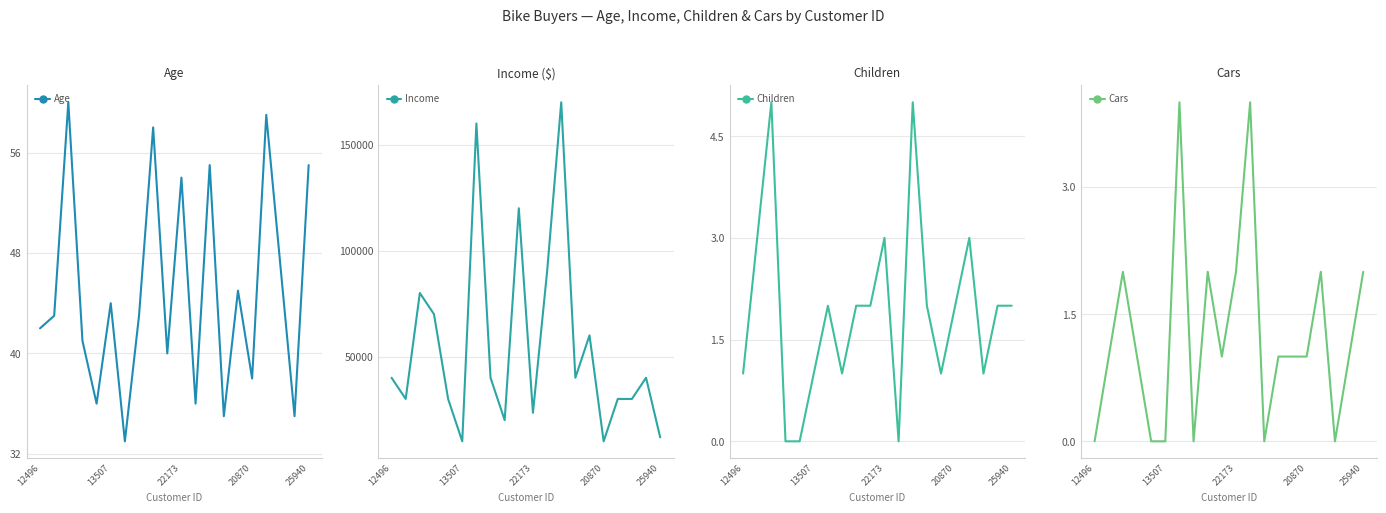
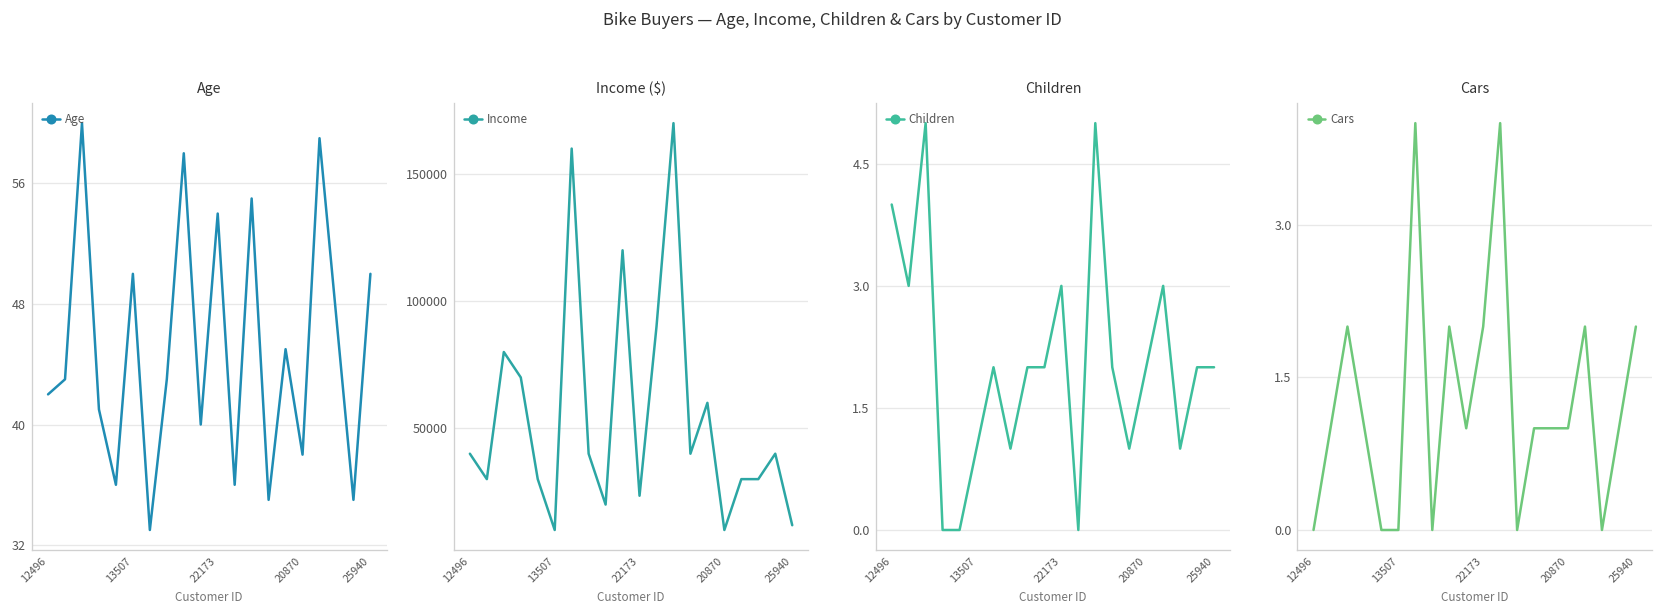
Age, 13507: 44 -> 50
Age, 25940: 55 -> 50
Children, 12496: 1 -> 4
